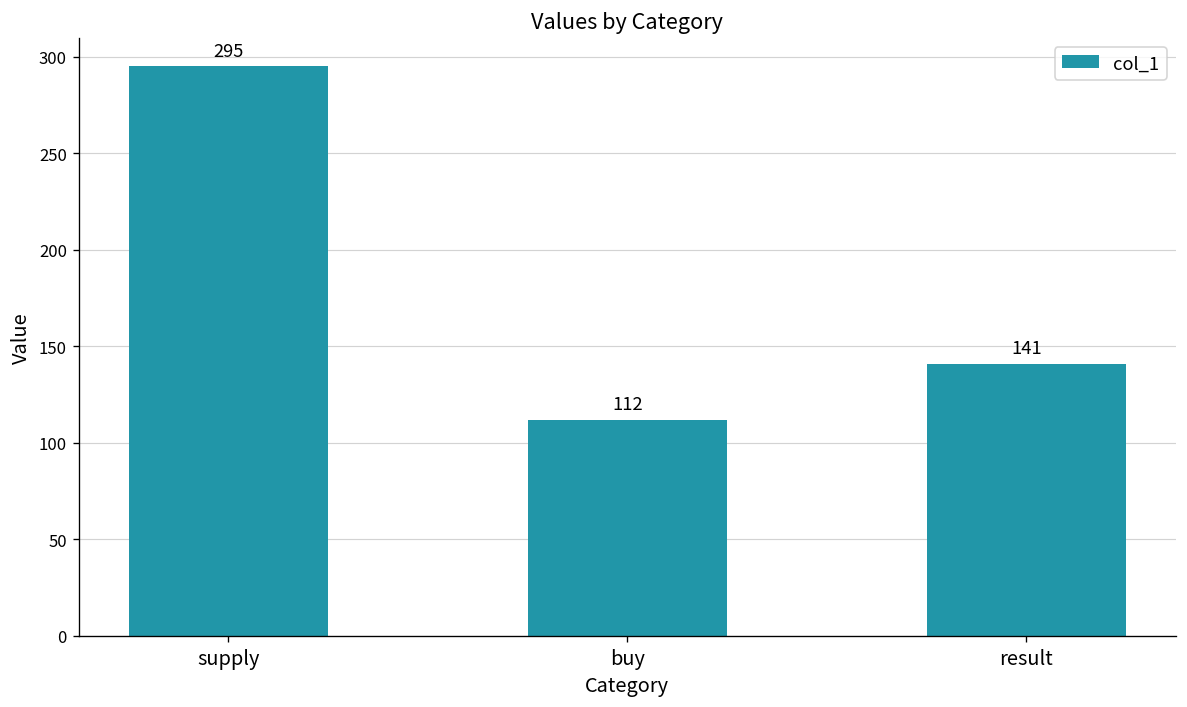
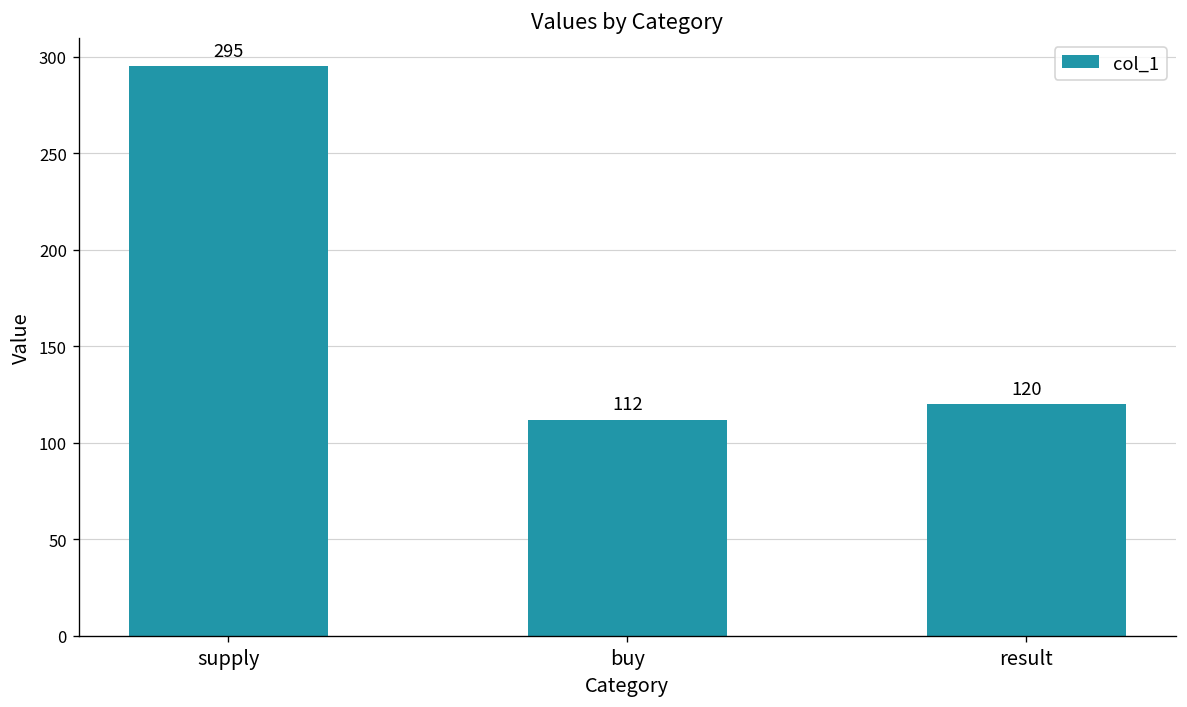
result: 141 -> 120
